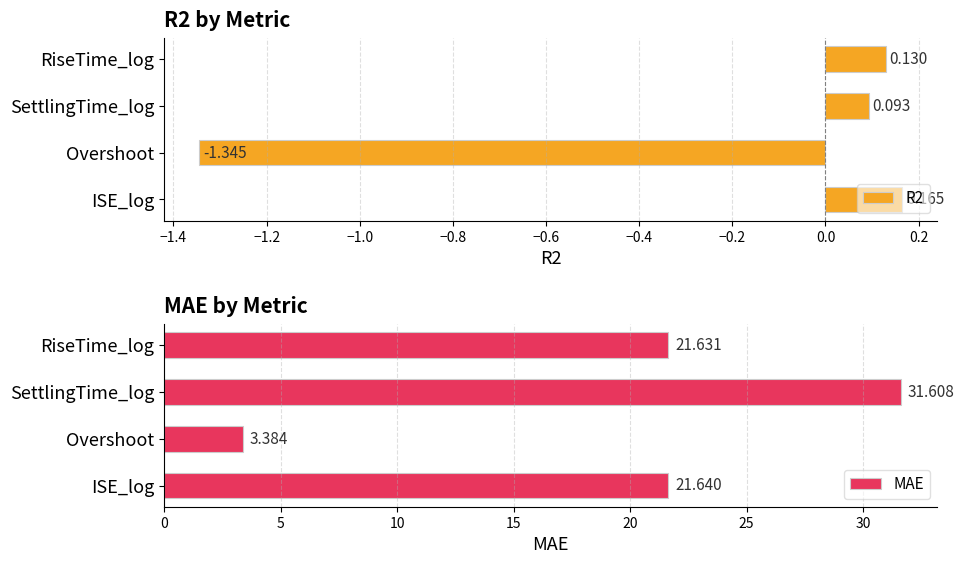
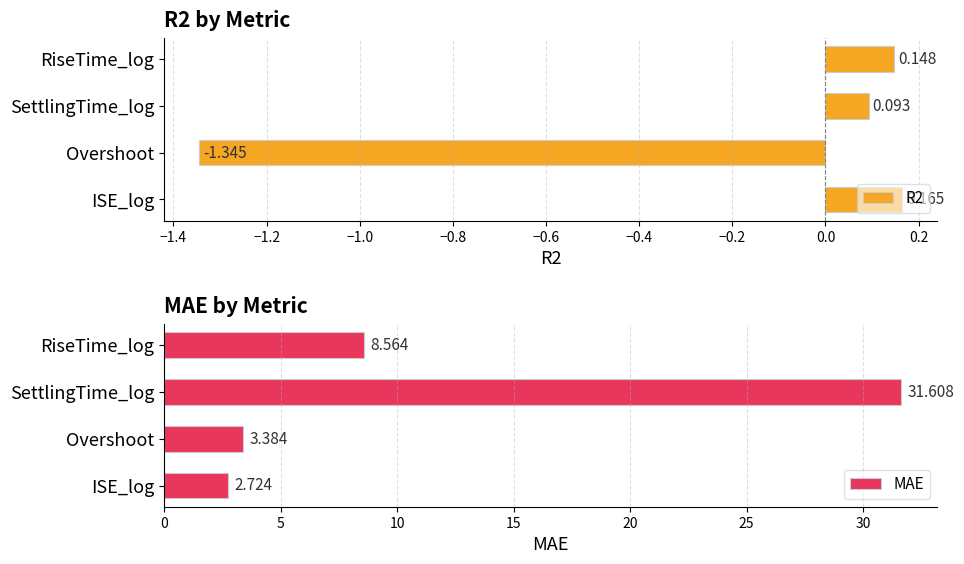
R2 by Metric, RiseTime_log: 0.130 -> 0.148
MAE by Metric, RiseTime_log: 21.631 -> 8.564
MAE by Metric, ISE_log: 21.640 -> 2.724
